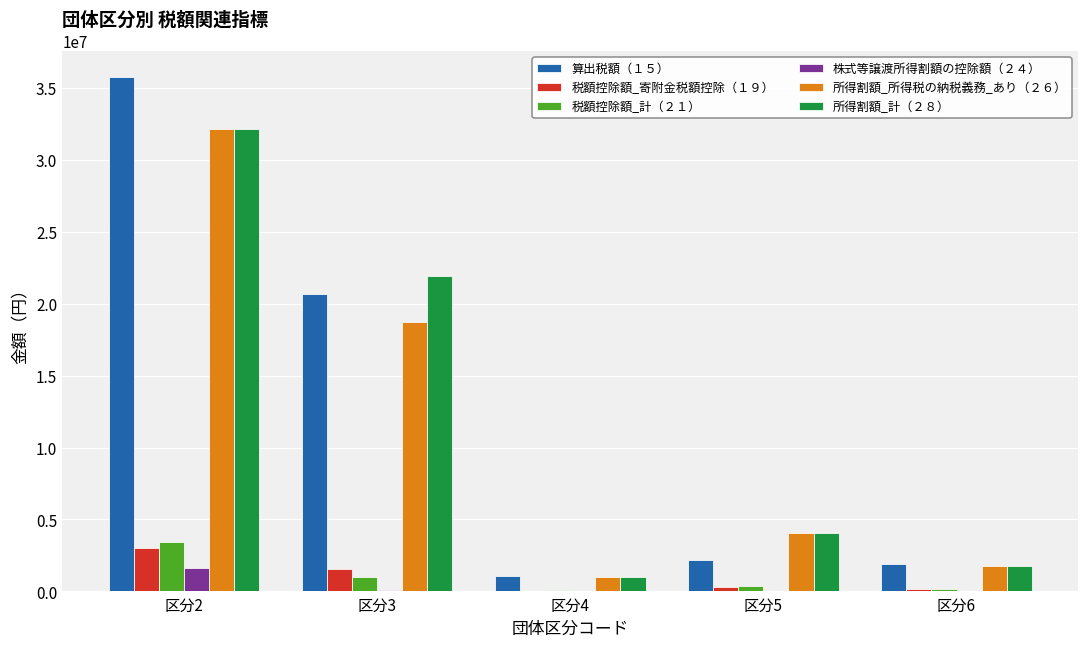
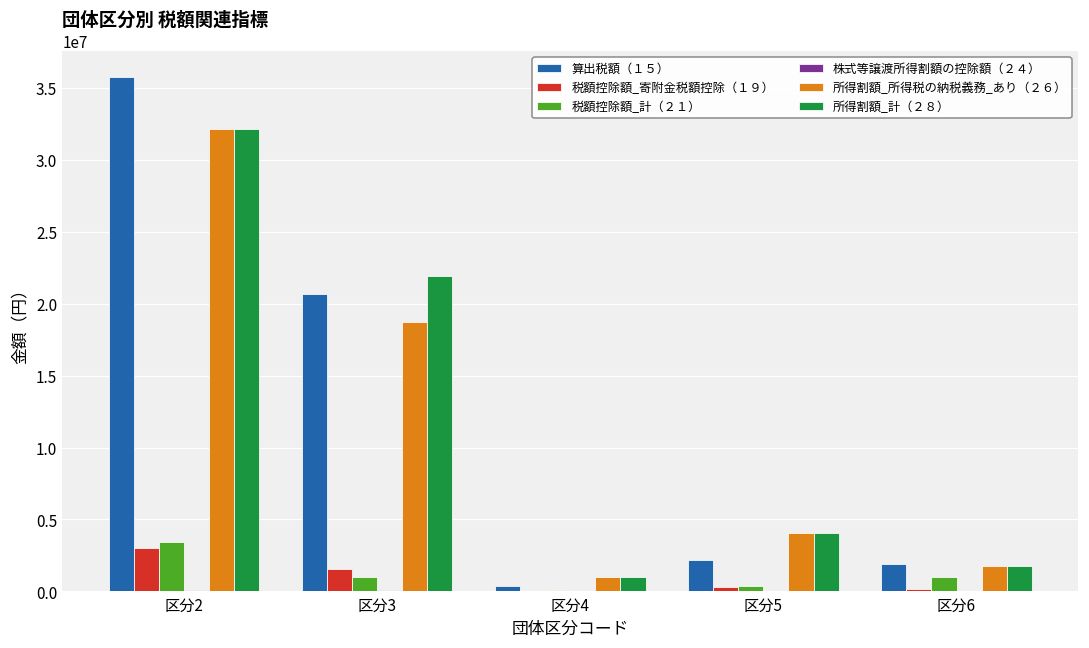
株式等譲渡所得割額の控除額（２４）, 区分2: 1600000 -> 100000
算出税額（１５）, 区分4: 1100000 -> 400000
税額控除額_計（２１）, 区分6: 200000 -> 1000000
